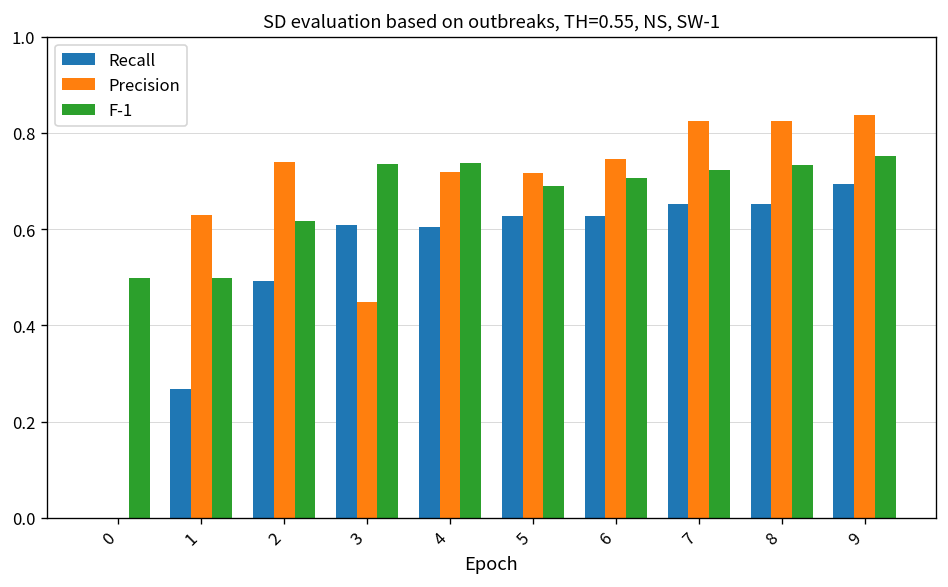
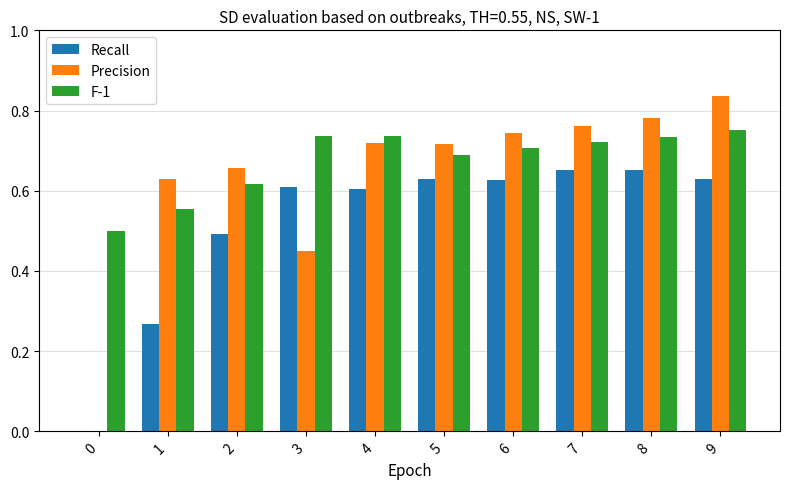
F-1, 1: 0.50 -> 0.55
Precision, 2: 0.74 -> 0.66
Precision, 7: 0.82 -> 0.76
Precision, 8: 0.82 -> 0.78
Recall, 9: 0.69 -> 0.63
